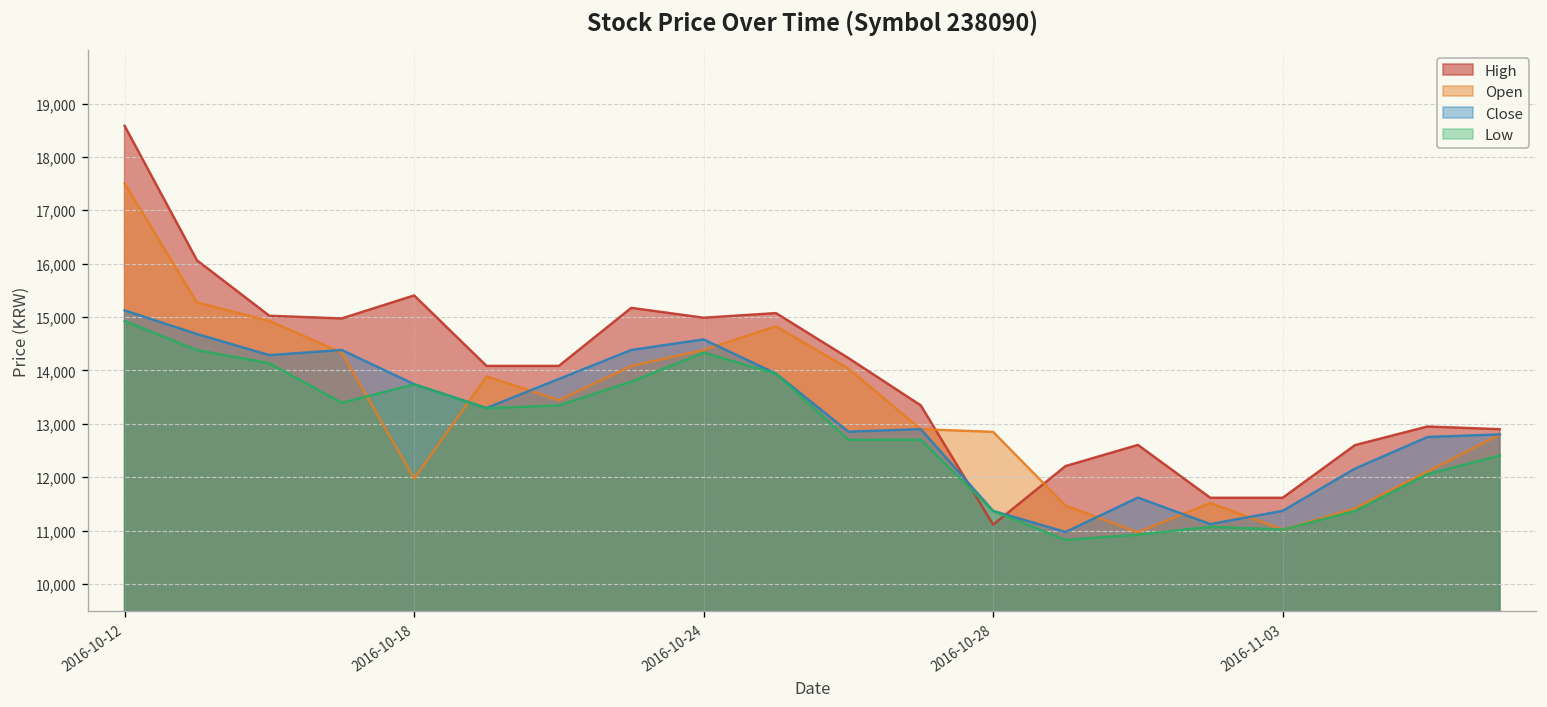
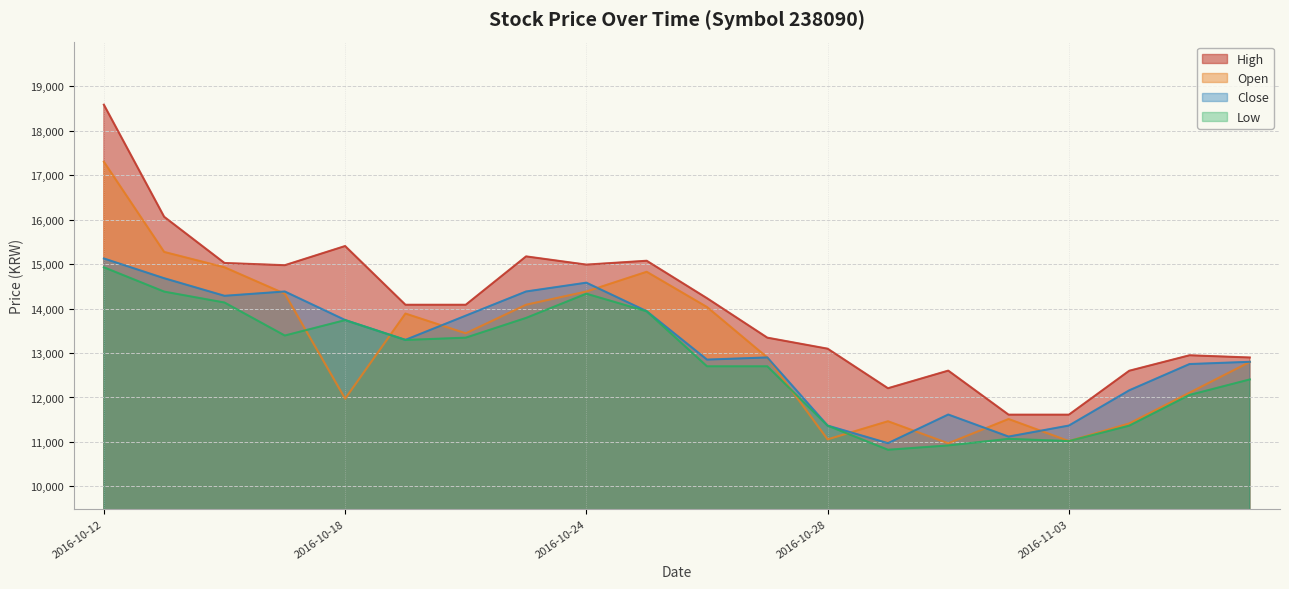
Open, 2016-10-12: 17,500 -> 17,300
High, 2016-10-28: 11,100 -> 13,100
Open, 2016-10-28: 12,800 -> 11,100
